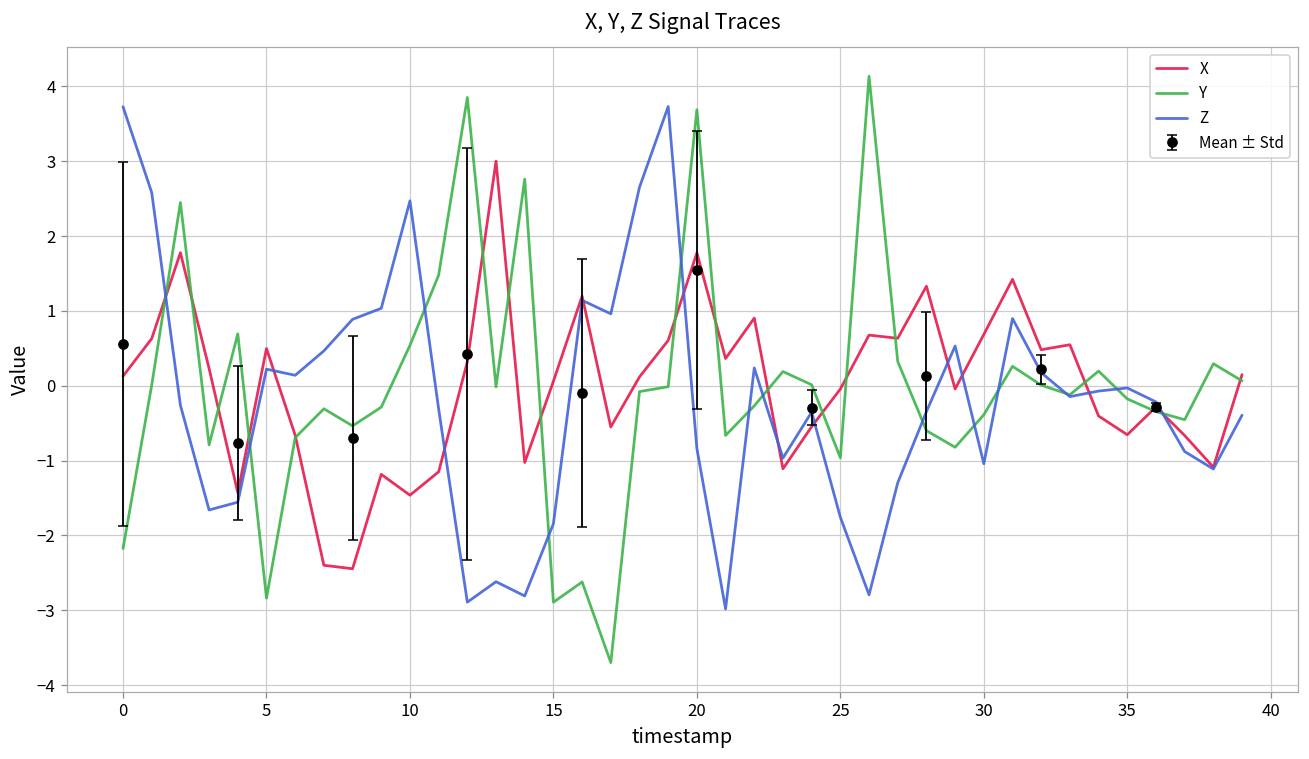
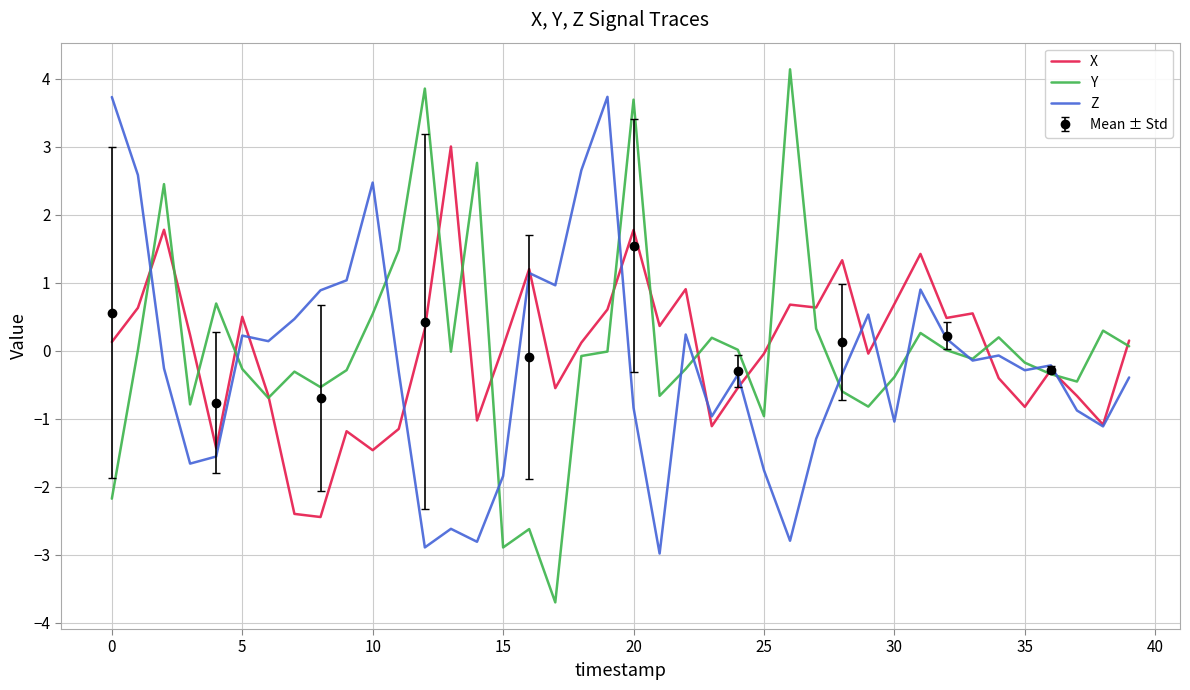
Y, 5: -2.8 -> -0.3
X, 35: -0.7 -> -0.8
Z, 35: 0.0 -> -0.3
